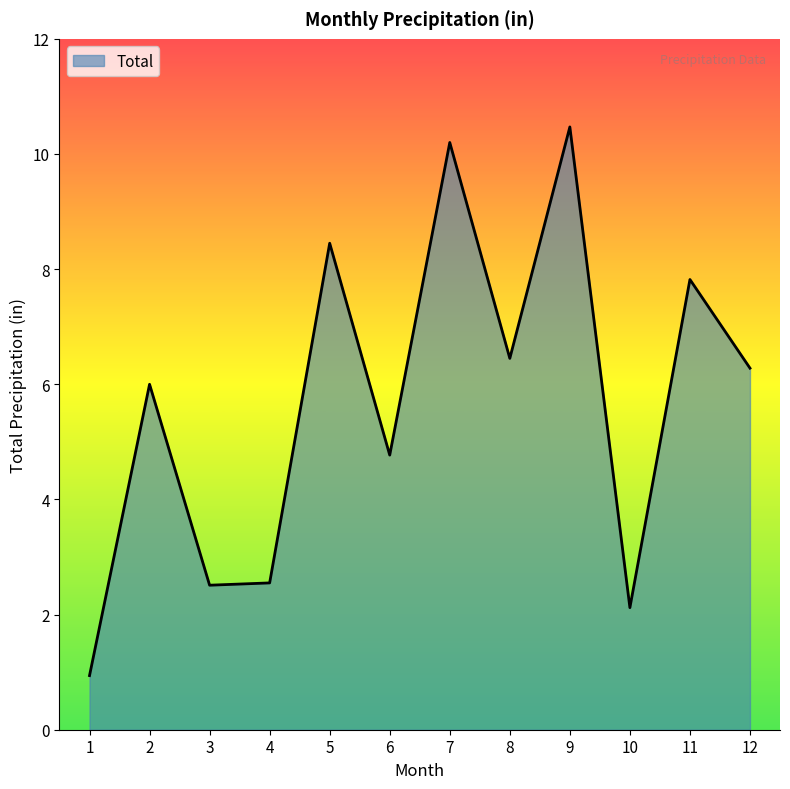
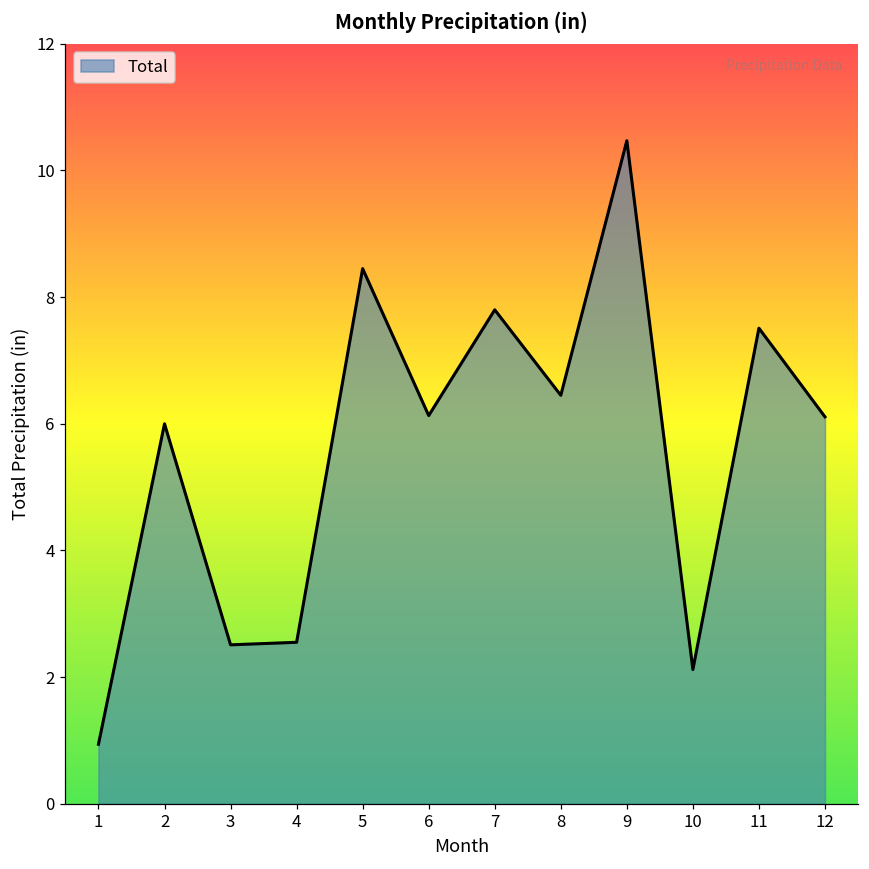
6: 4.8 -> 6.1
7: 10.2 -> 7.8
11: 7.8 -> 7.5
12: 6.3 -> 6.1
